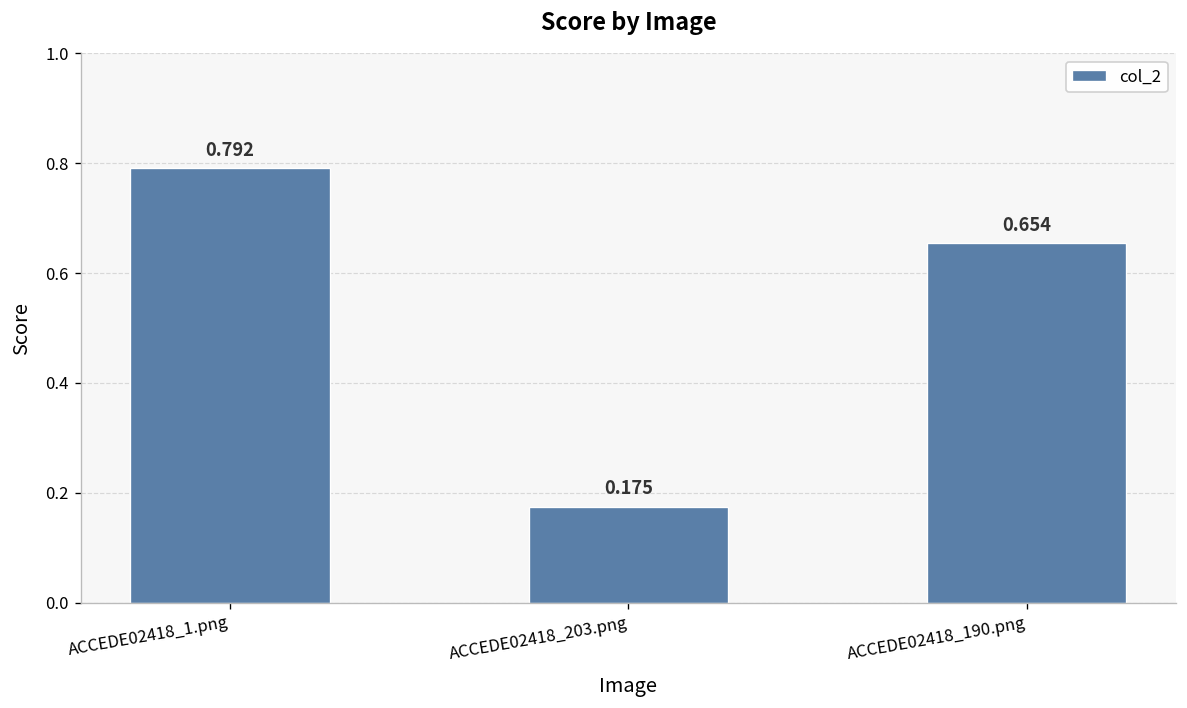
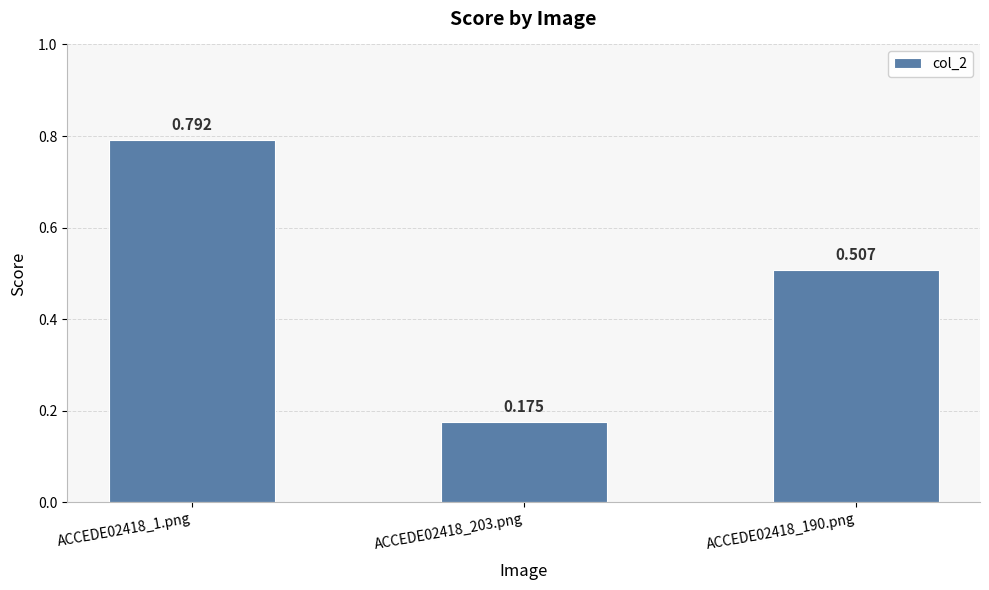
ACCEDE02418_190.png: 0.654 -> 0.507
